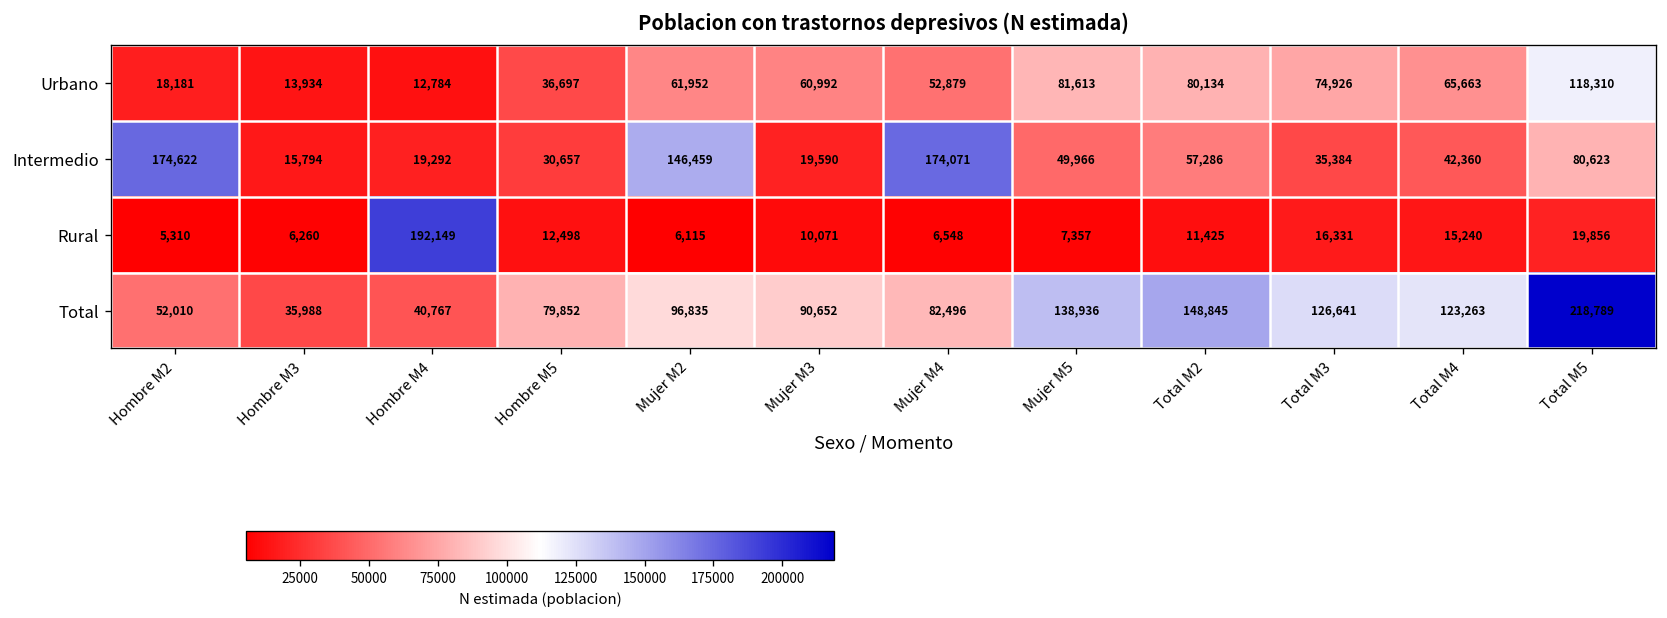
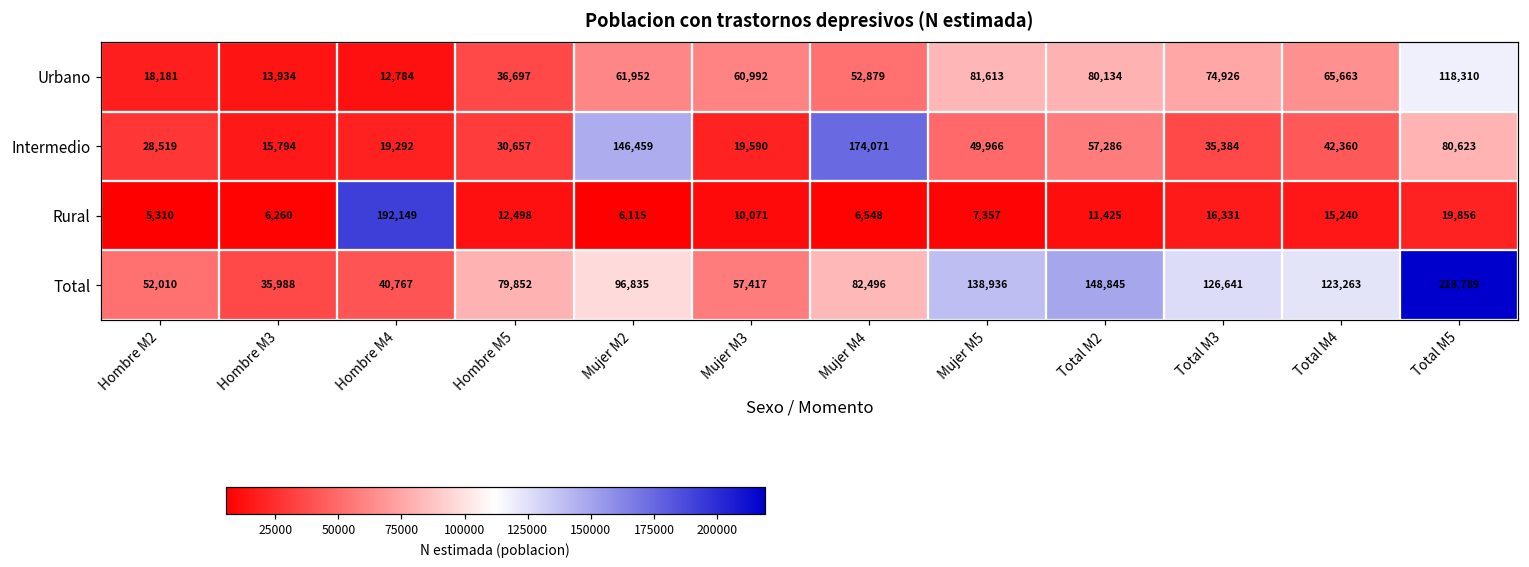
Intermedio, Hombre M2: 174,622 -> 28,519
Total, Mujer M3: 90,652 -> 57,417
